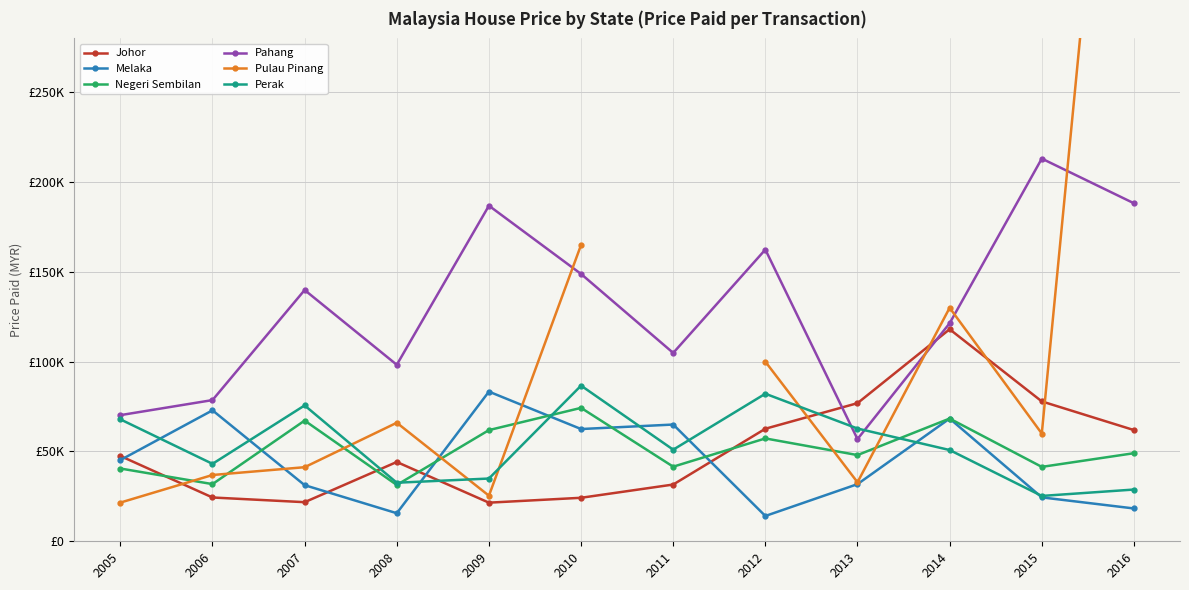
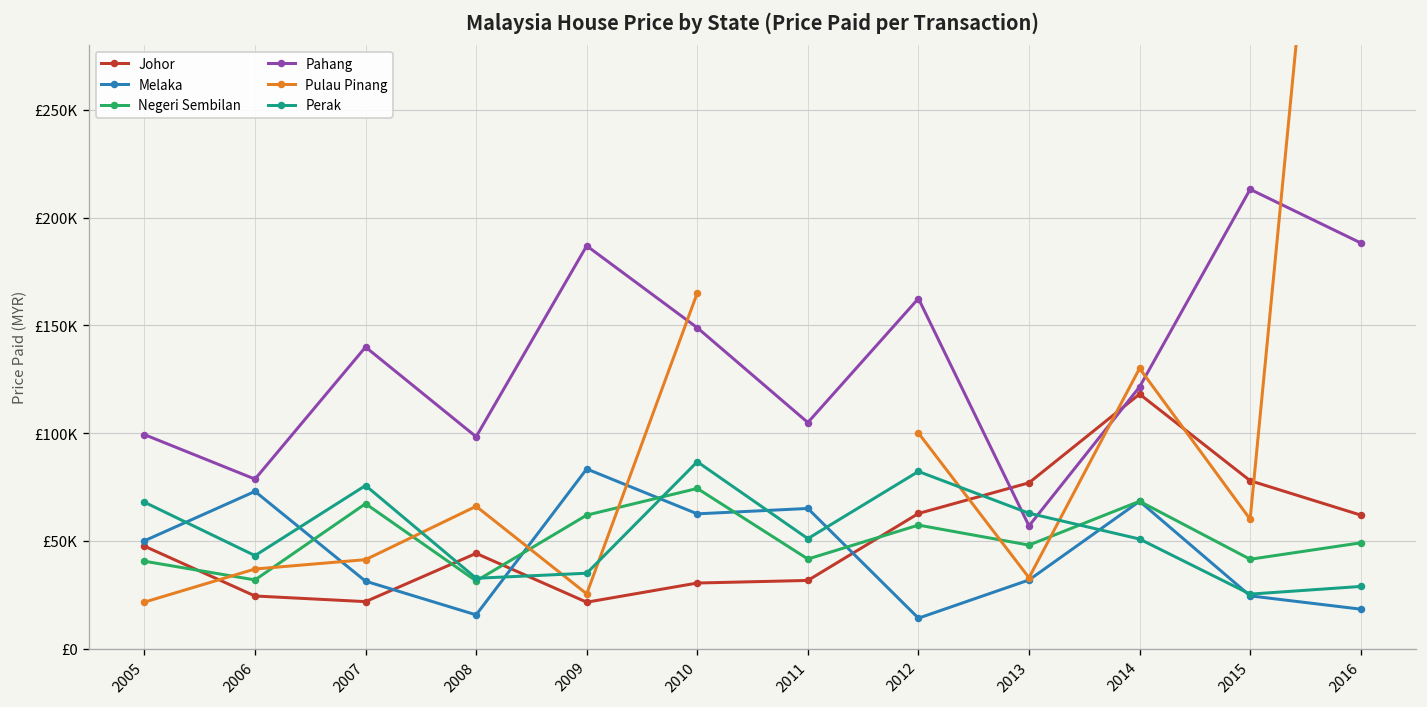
Melaka, 2005: £45000 -> £50000
Pahang, 2005: £70000 -> £99000
Johor, 2010: £24000 -> £30000
